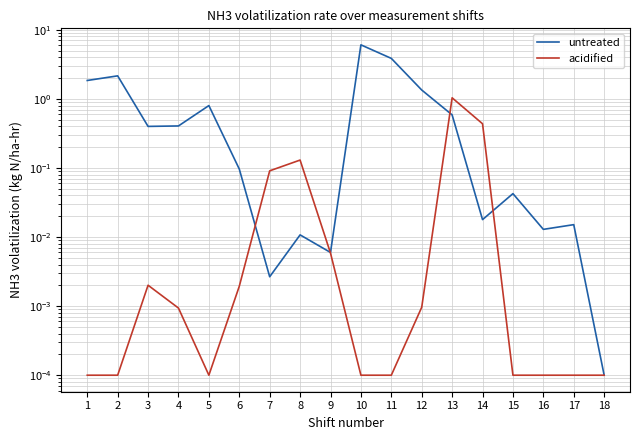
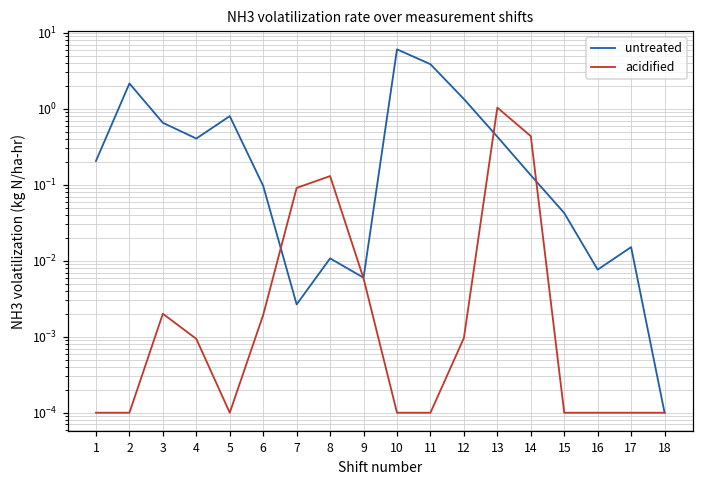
untreated, 1: 1.8 -> 0.21
untreated, 3: 0.4 -> 0.7
untreated, 13: 0.6 -> 0.4
untreated, 14: 0.018 -> 0.13
untreated, 16: 0.013 -> 0.008
